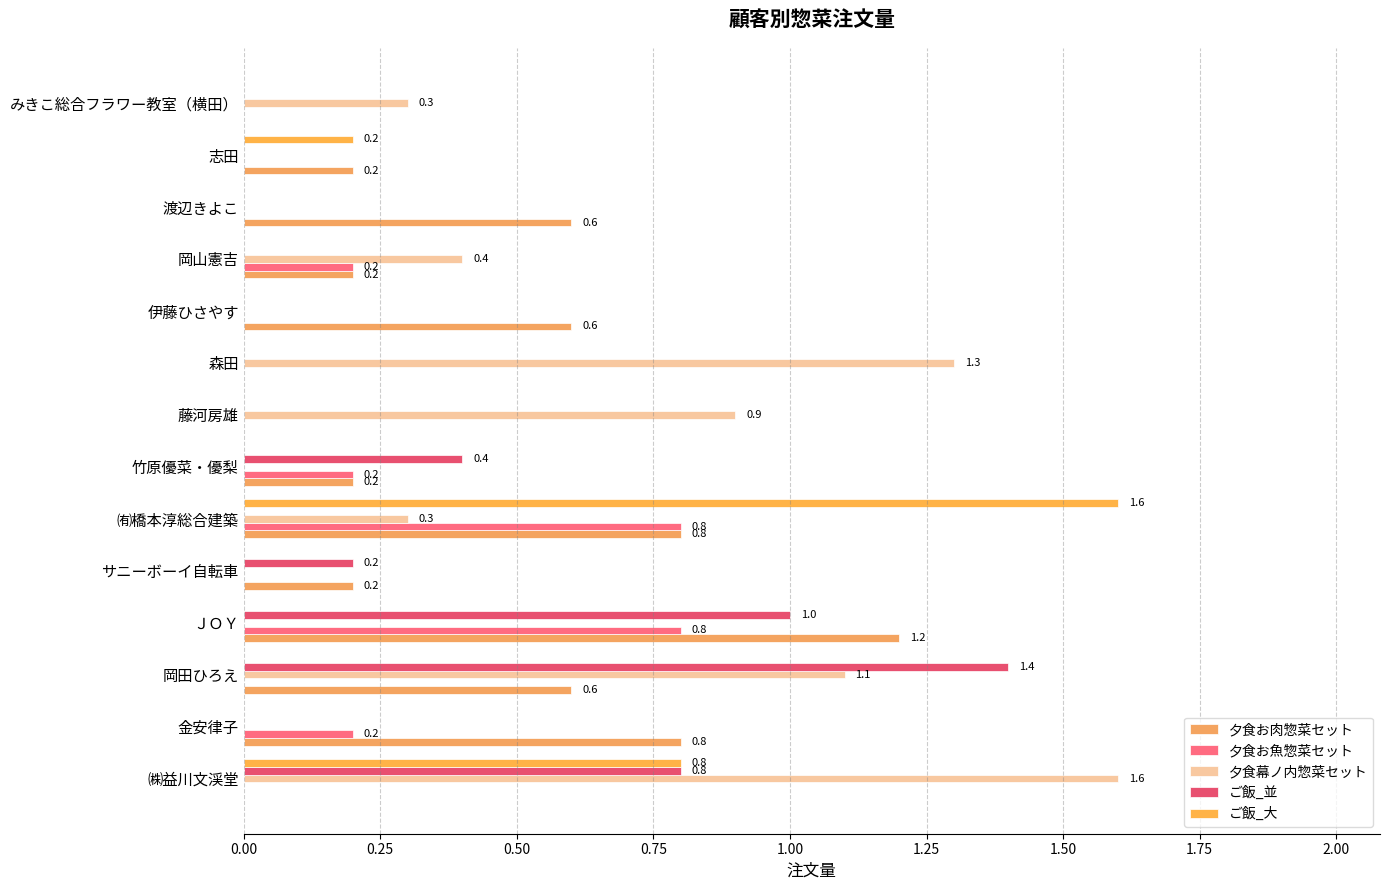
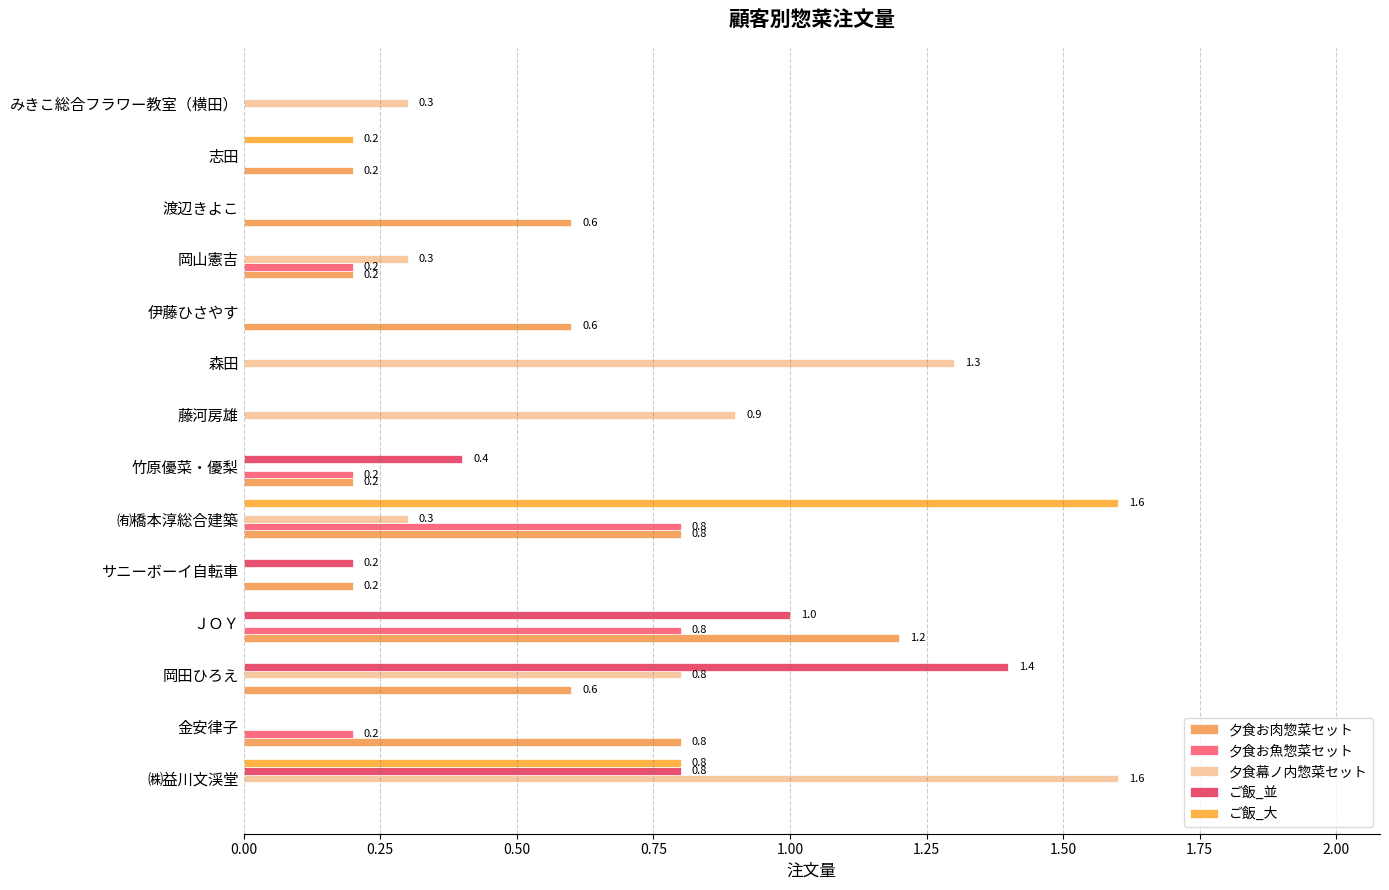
夕食幕ノ内惣菜セット, 岡山憲吉: 0.4 -> 0.3
夕食幕ノ内惣菜セット, 岡田ひろえ: 1.1 -> 0.8
